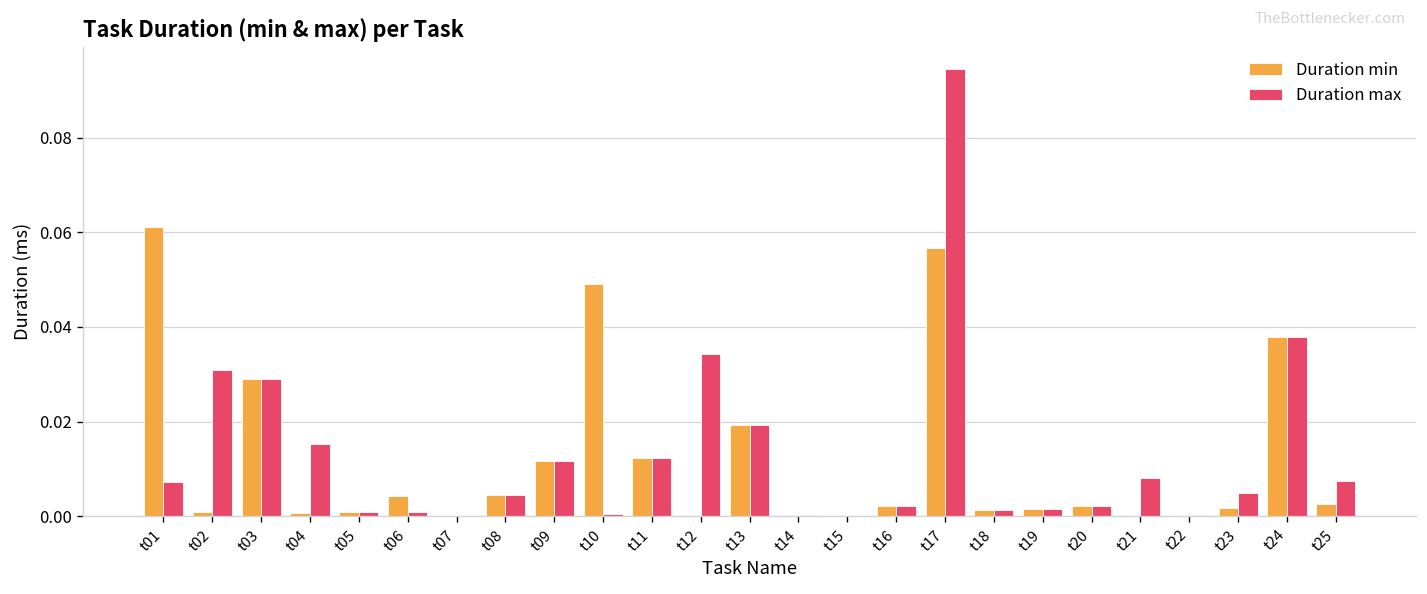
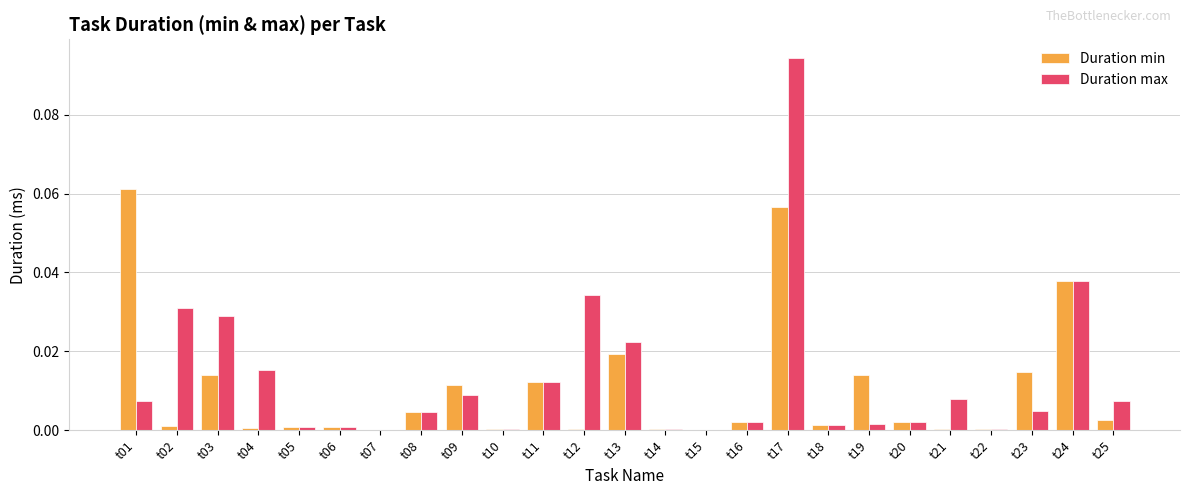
Duration min, t03: 0.029 -> 0.014
Duration min, t06: 0.004 -> 0.001
Duration max, t09: 0.012 -> 0.009
Duration min, t10: 0.049 -> 0.000
Duration max, t13: 0.019 -> 0.022
Duration min, t19: 0.002 -> 0.014
Duration min, t23: 0.002 -> 0.015
